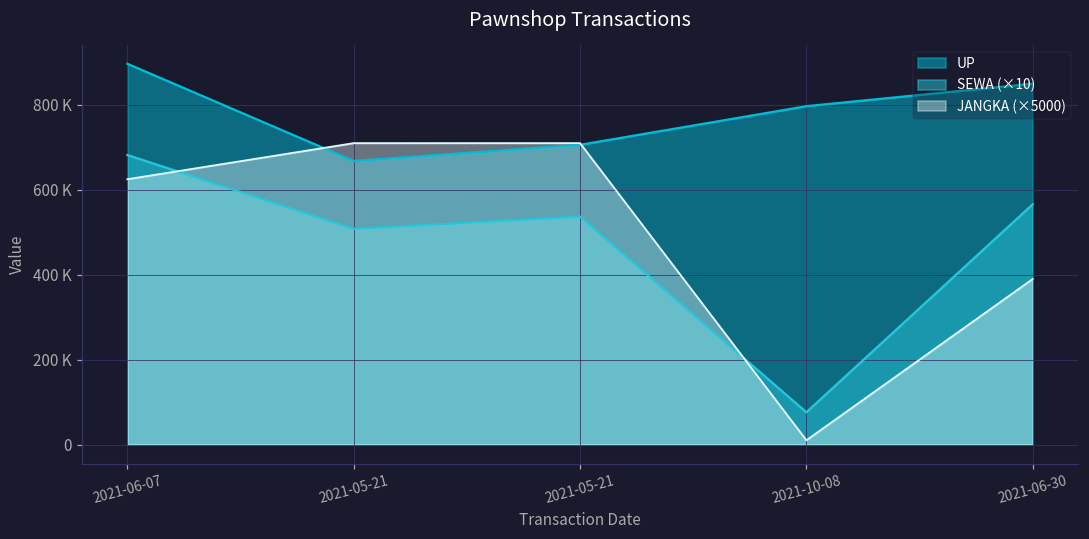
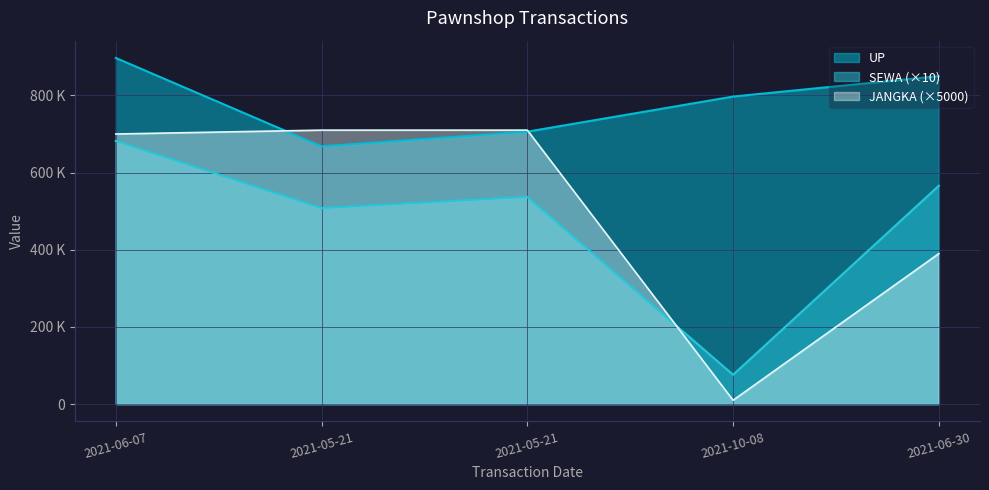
JANGKA (×5000), 2021-06-07: 630000 -> 700000
